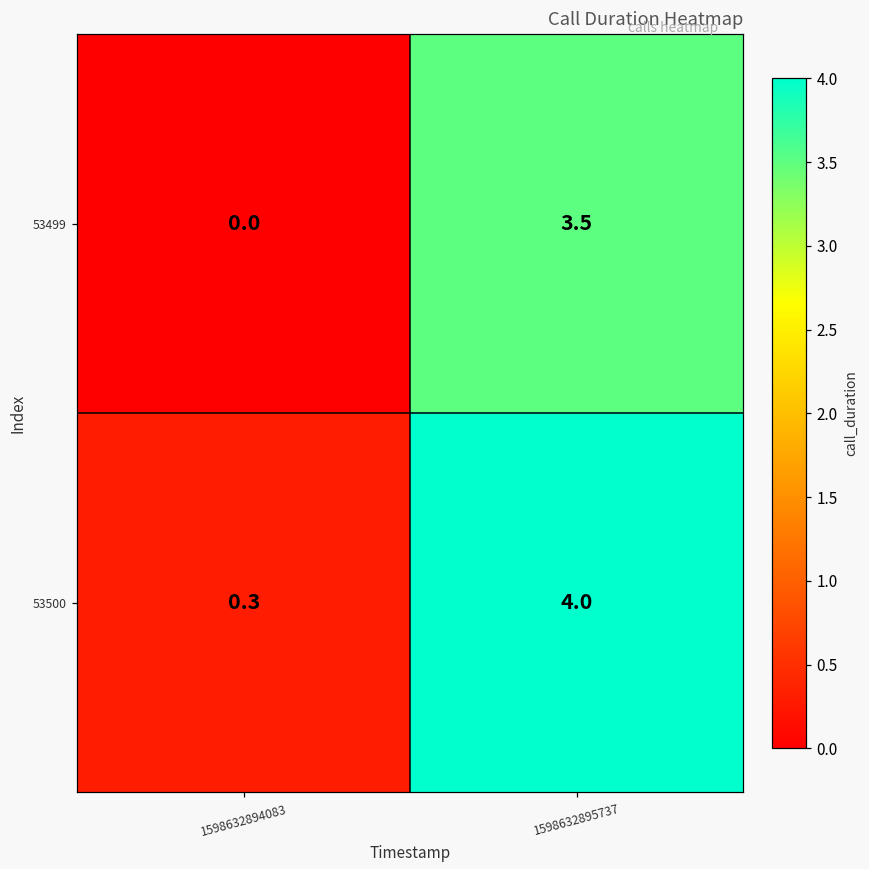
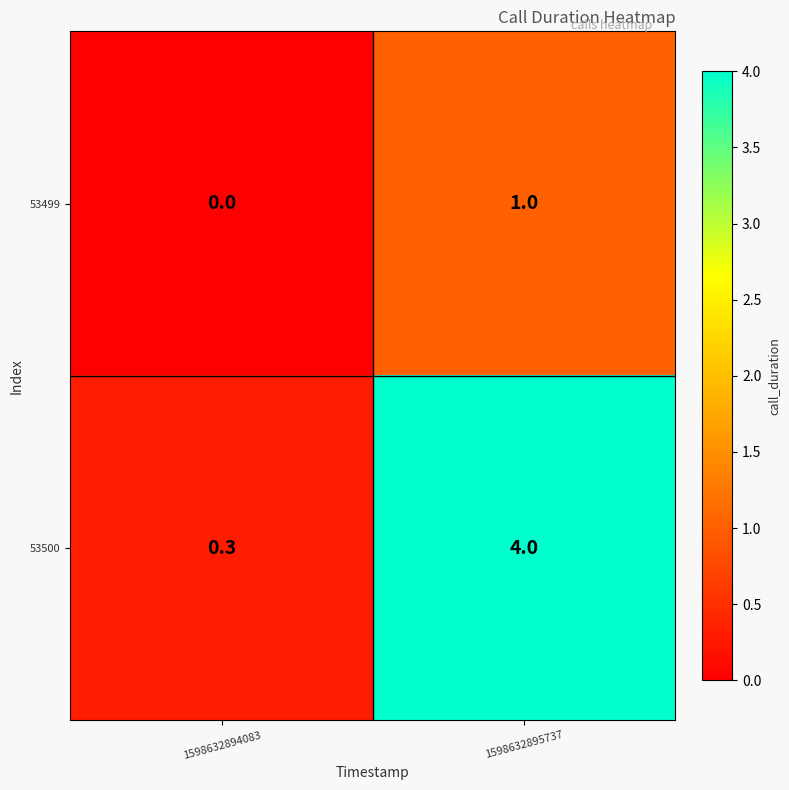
53499, 1598632895737: 3.5 -> 1.0
